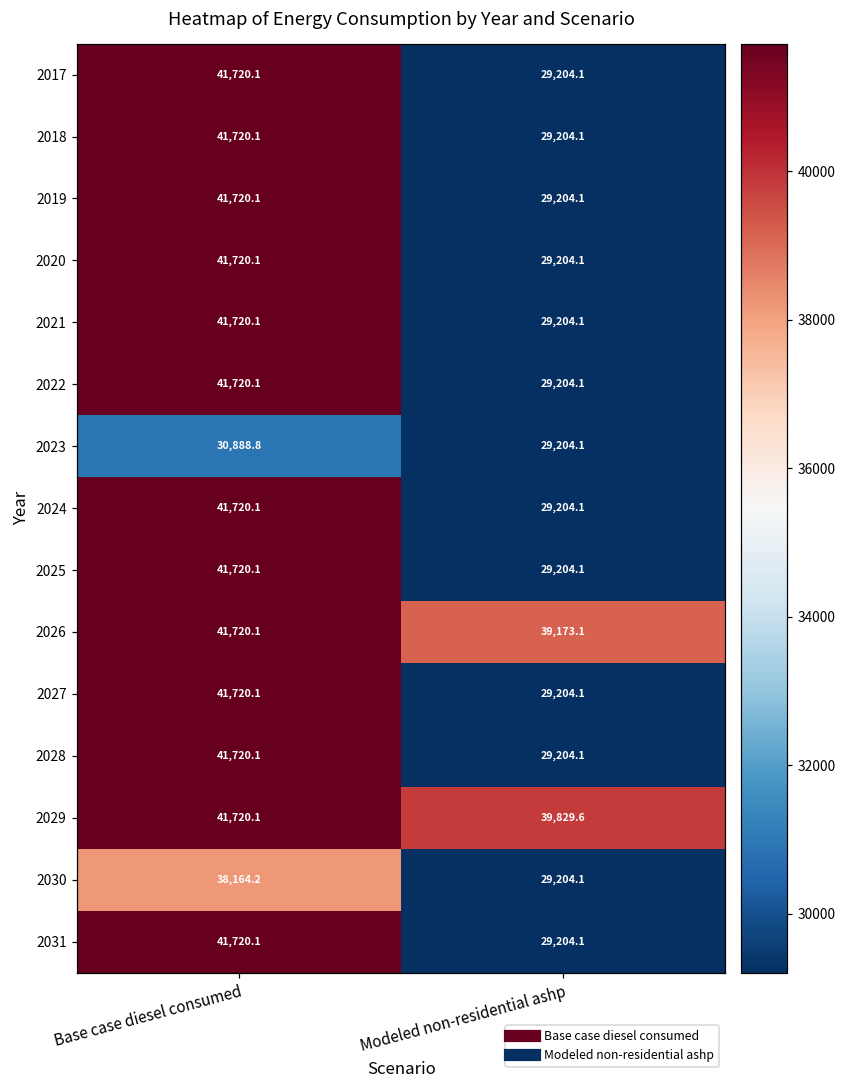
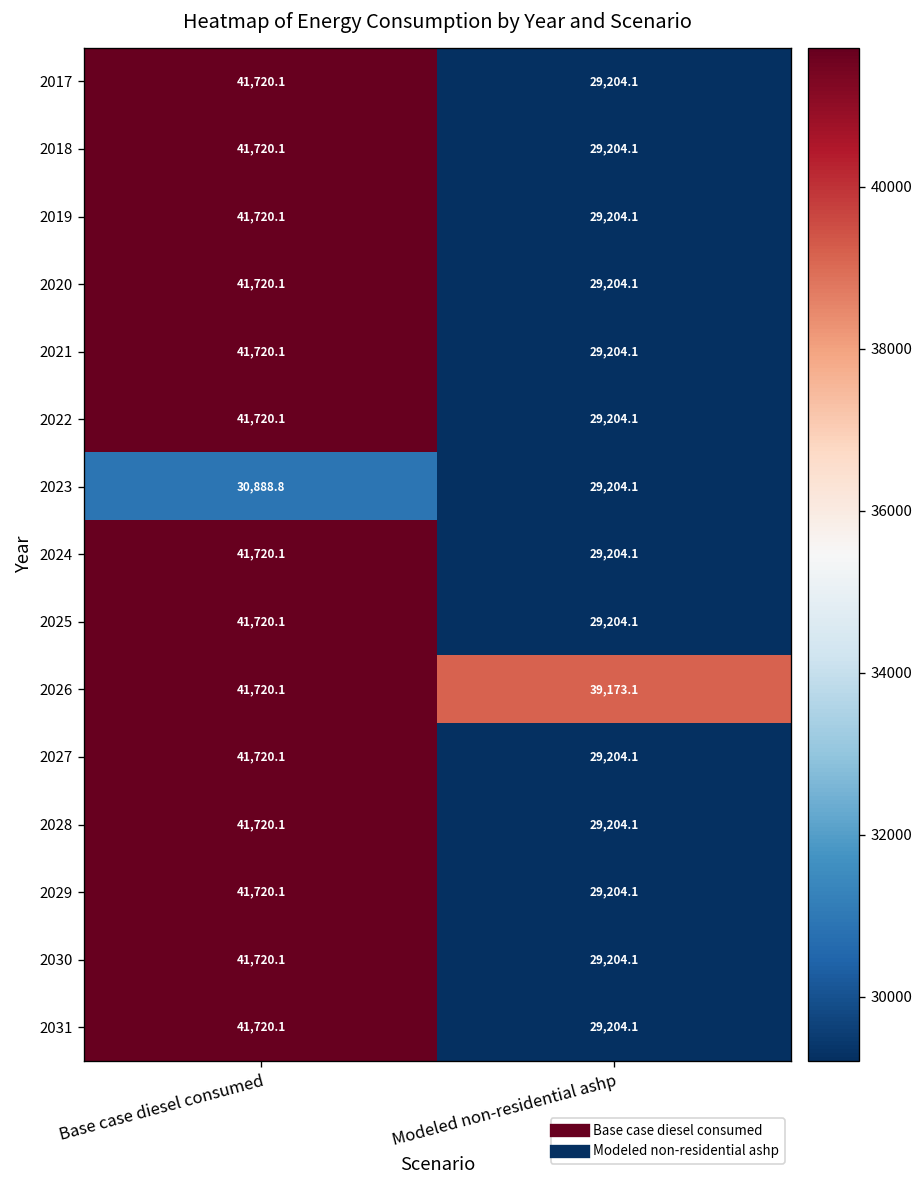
2029, Modeled non-residential ashp: 39,829.6 -> 29,204.1
2030, Base case diesel consumed: 38,164.2 -> 41,720.1
